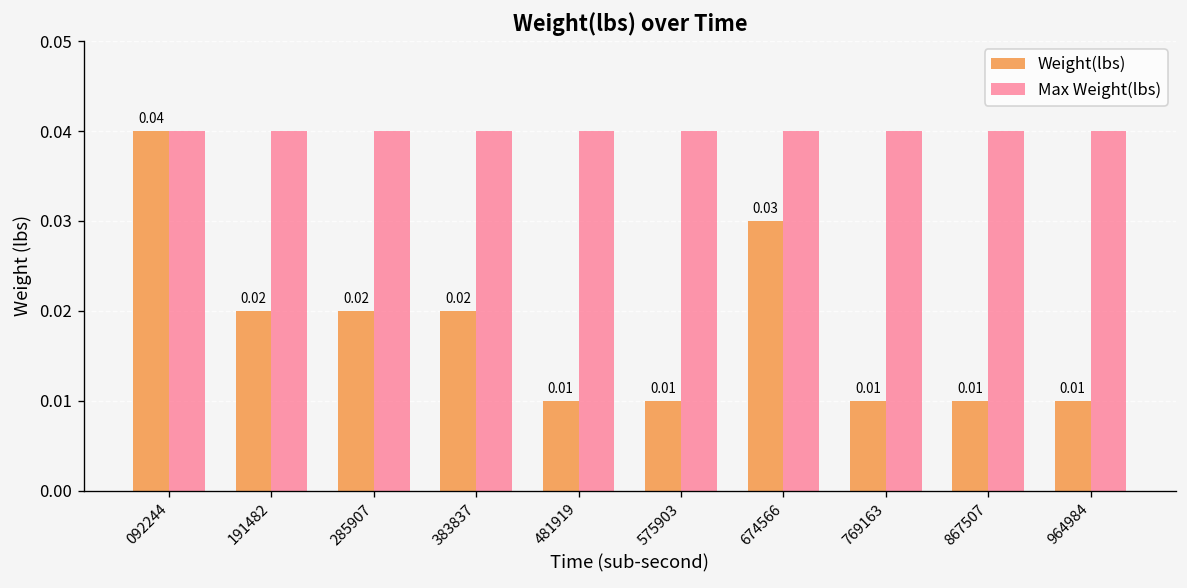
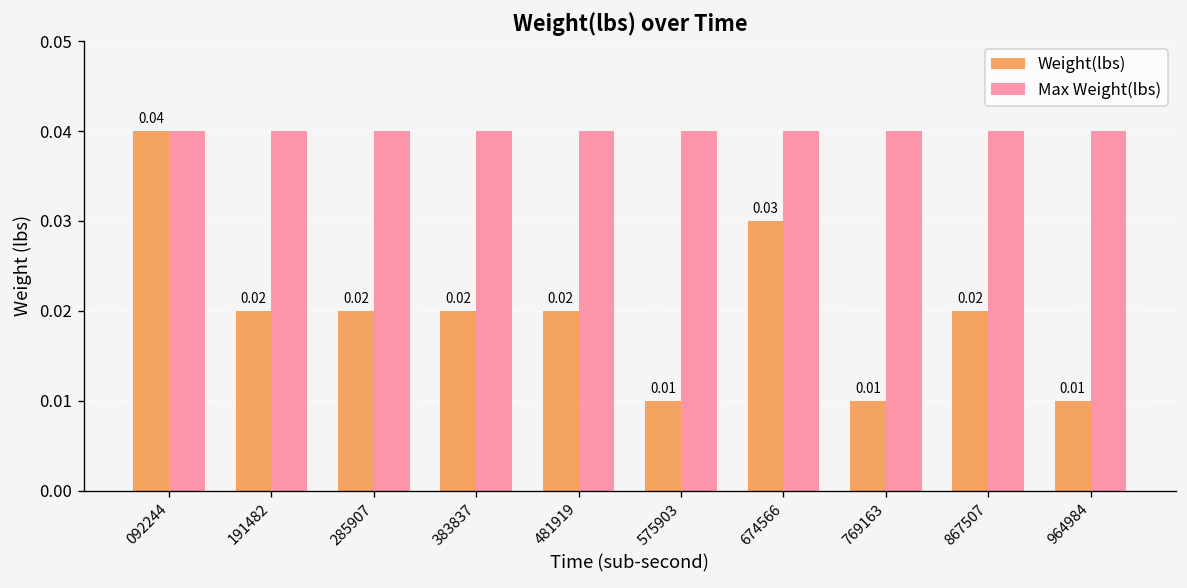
Weight(lbs), 481919: 0.01 -> 0.02
Weight(lbs), 867507: 0.01 -> 0.02
